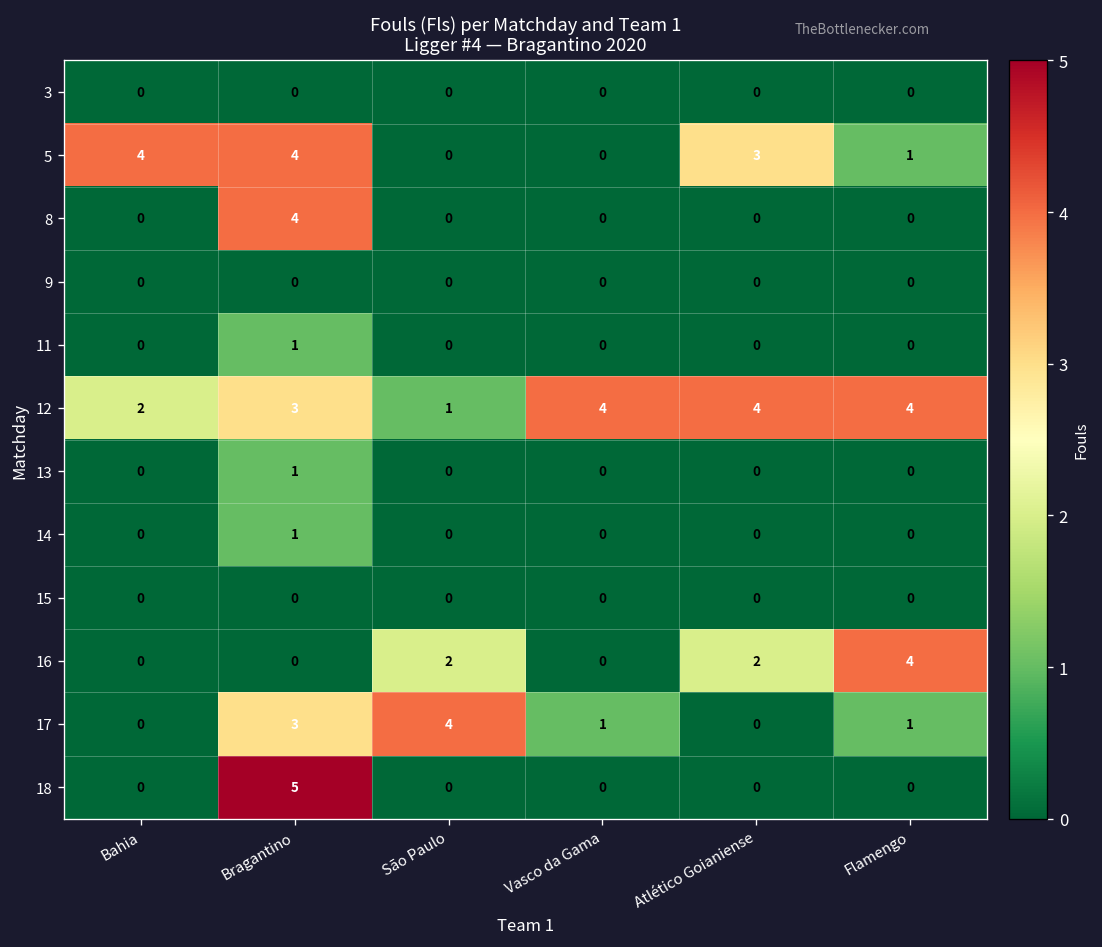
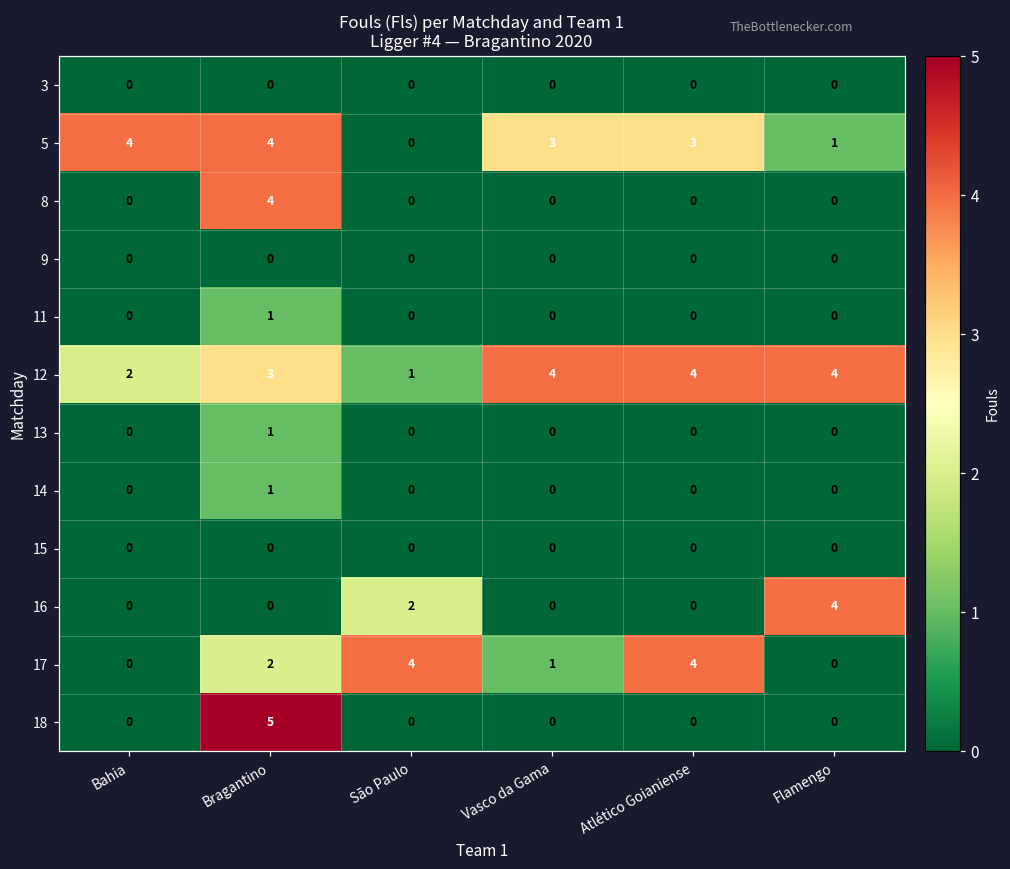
5, Vasco da Gama: 0 -> 3
16, Atlético Goianiense: 2 -> 0
17, Bragantino: 3 -> 2
17, Atlético Goianiense: 0 -> 4
17, Flamengo: 1 -> 0
